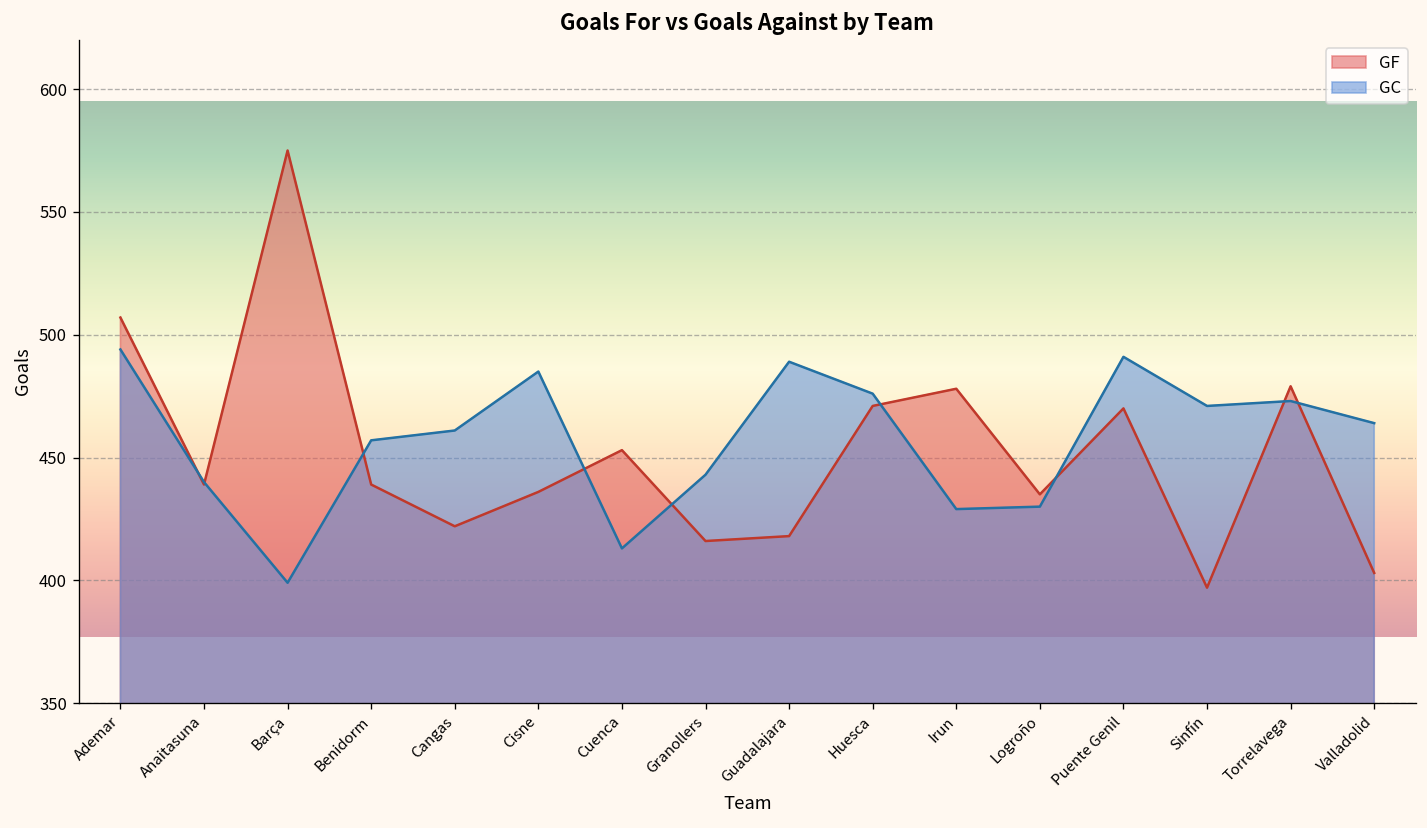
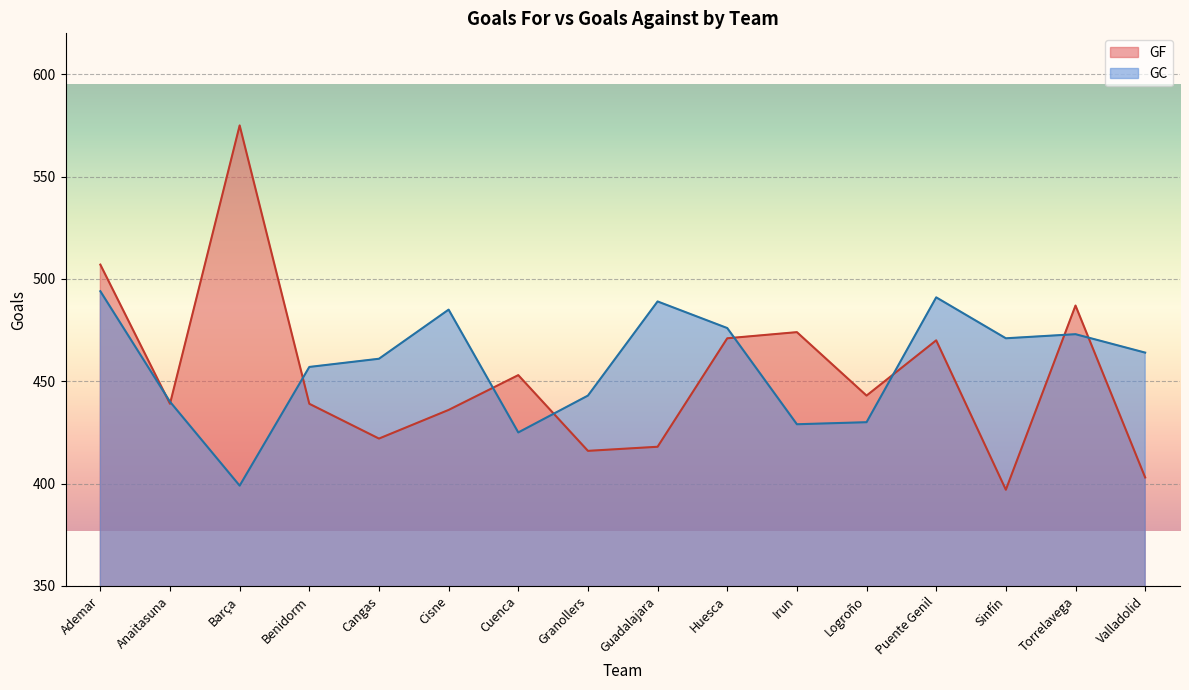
GC, Cuenca: 413 -> 425
GF, Irun: 478 -> 474
GF, Logroño: 435 -> 443
GF, Torrelavega: 479 -> 487
